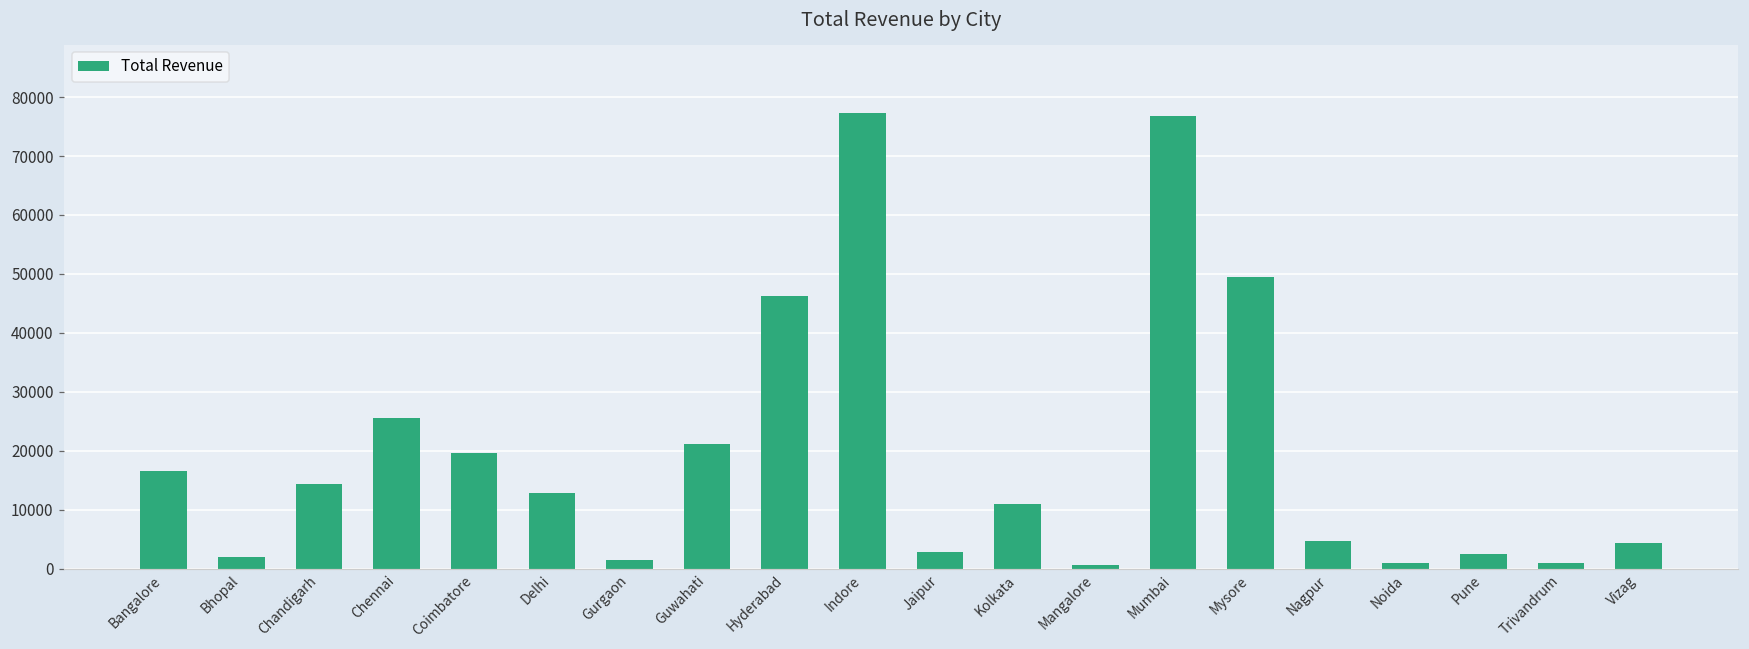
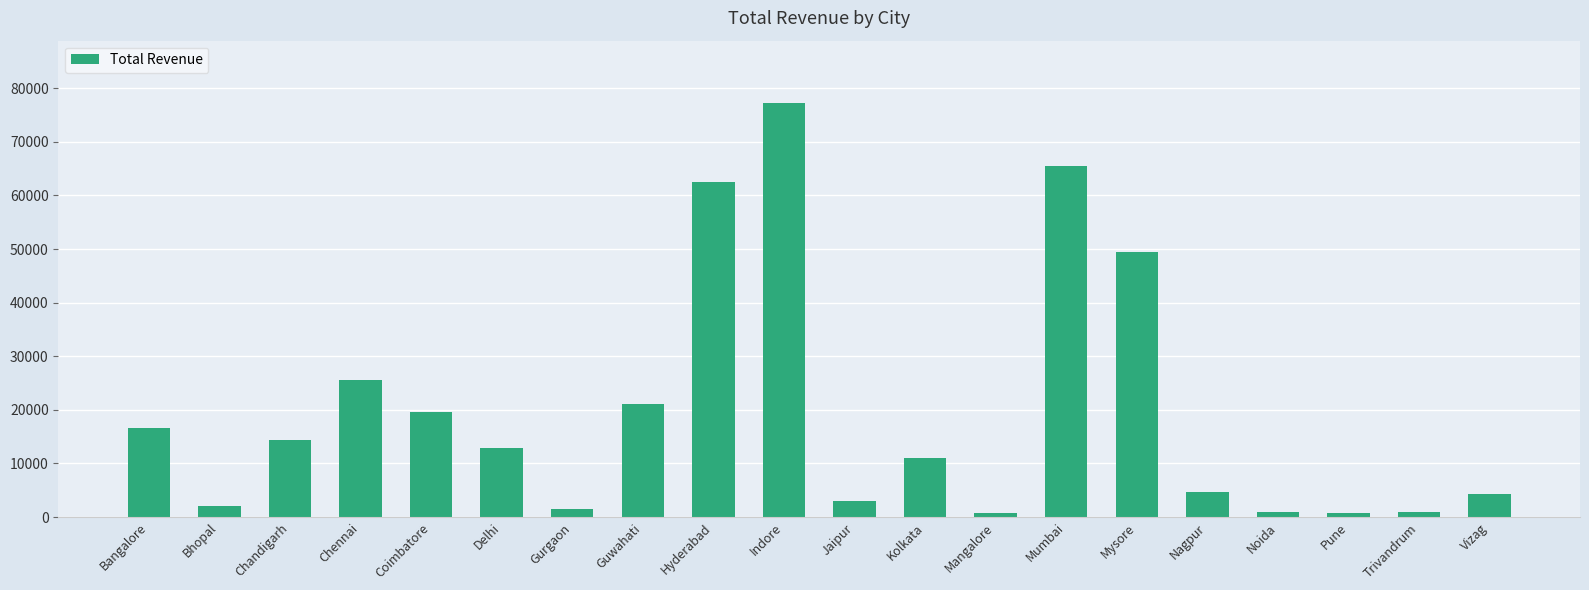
Hyderabad: 46000 -> 63000
Mumbai: 77000 -> 66000
Pune: 2000 -> 1000
